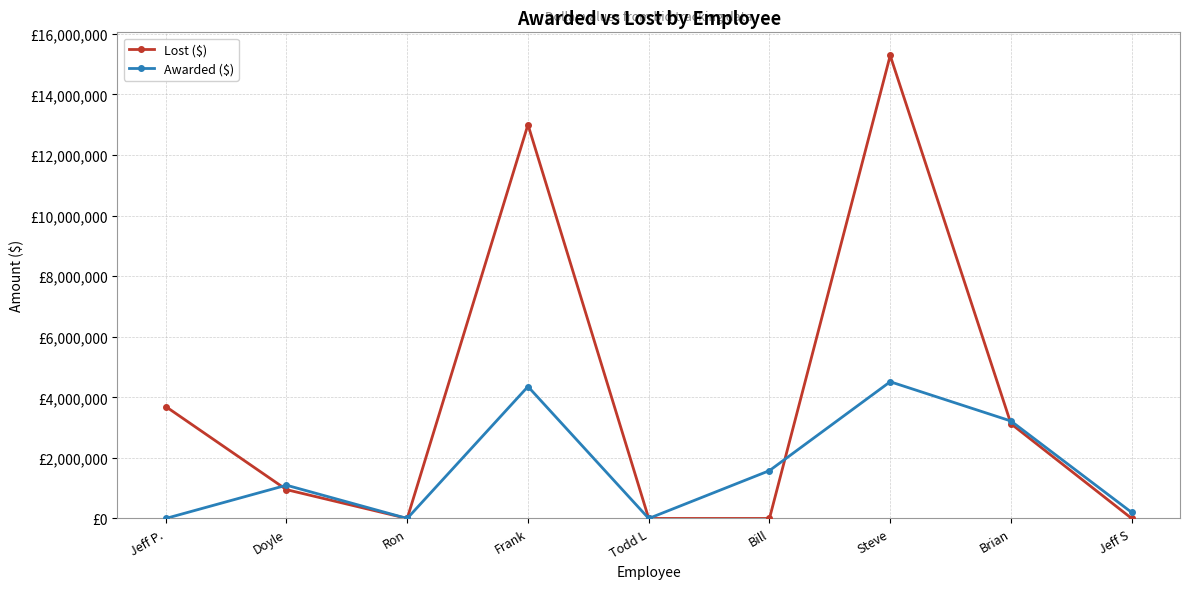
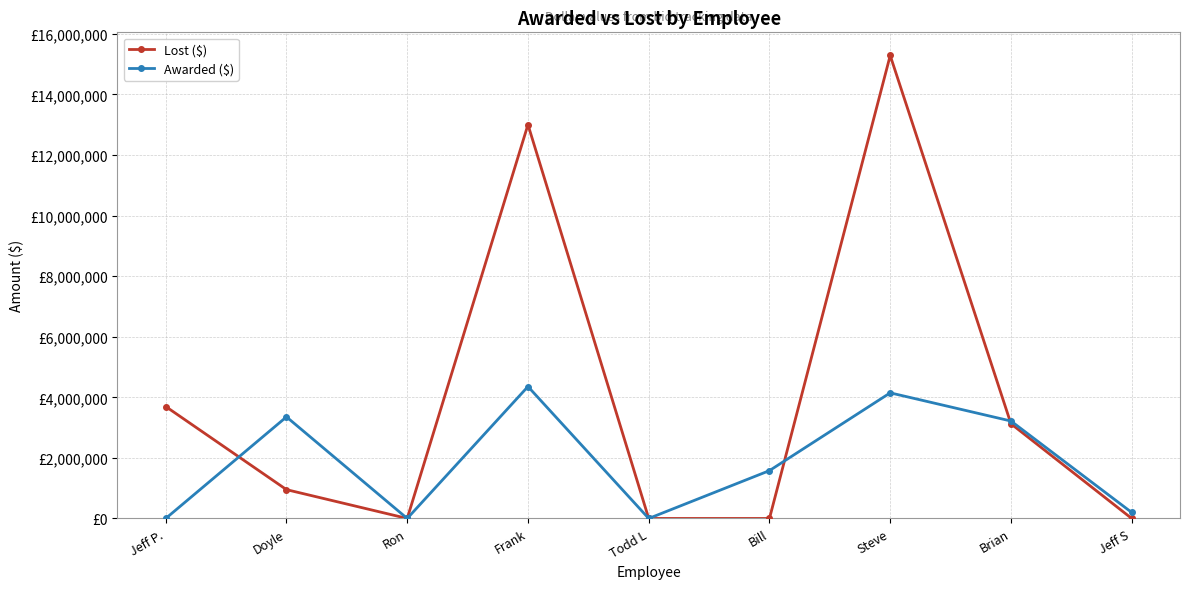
Awarded ($), Doyle: £1,100,000 -> £3,400,000
Awarded ($), Steve: £4,500,000 -> £4,100,000
